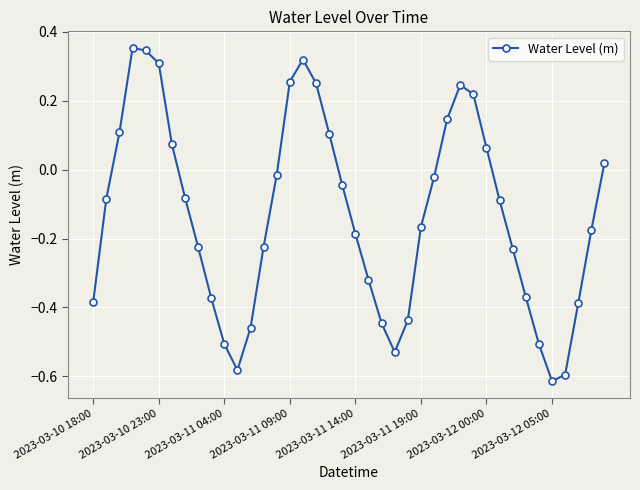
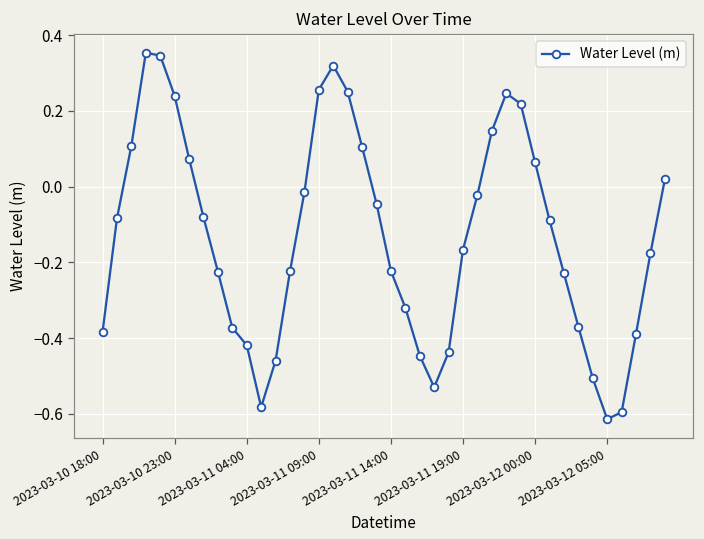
2023-03-10 23:00: 0.31 -> 0.24
2023-03-11 04:00: -0.51 -> -0.42
2023-03-11 14:00: -0.19 -> -0.22
